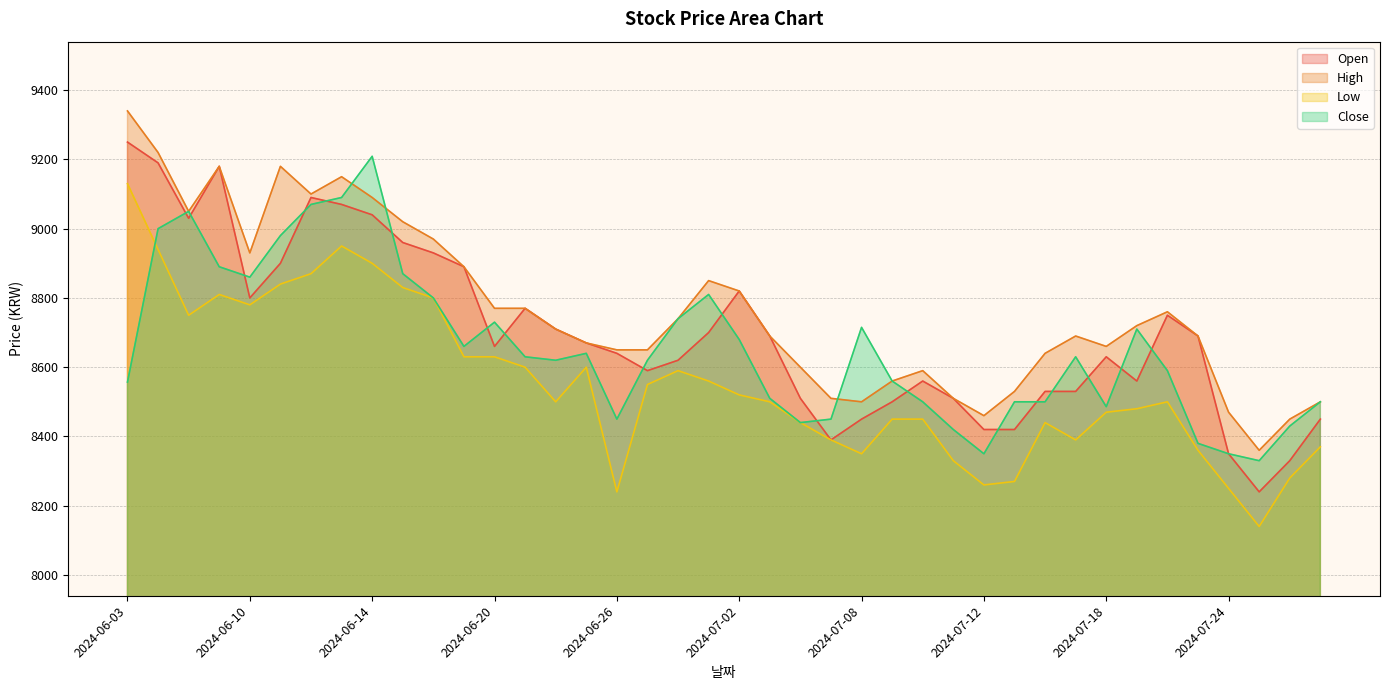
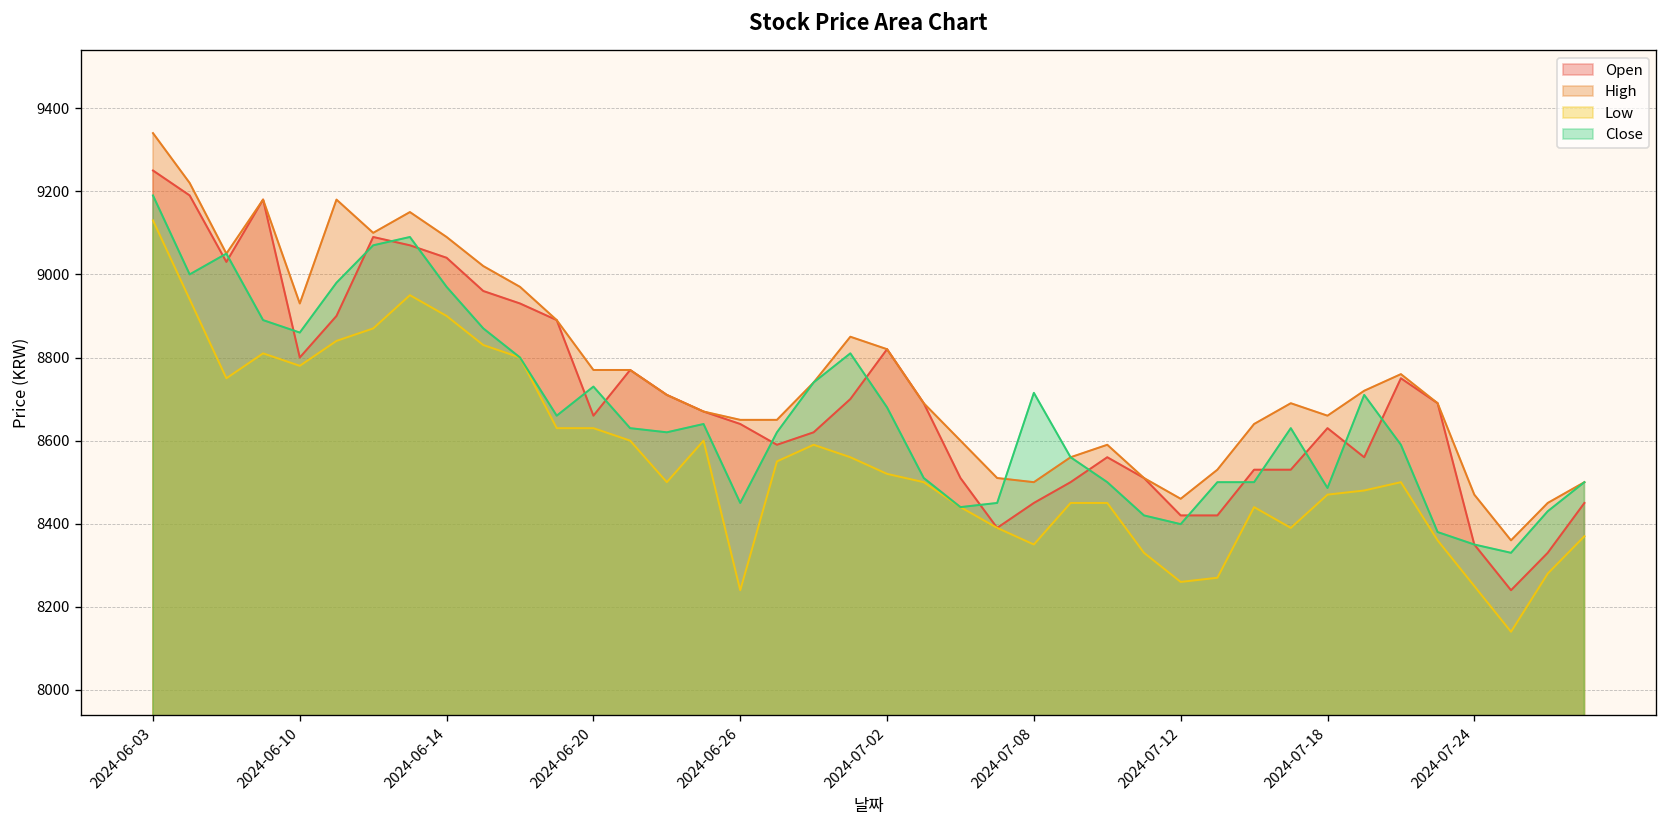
Close, 2024-06-03: 8560 -> 9190
Close, 2024-06-14: 9210 -> 8970
Close, 2024-07-12: 8350 -> 8400
